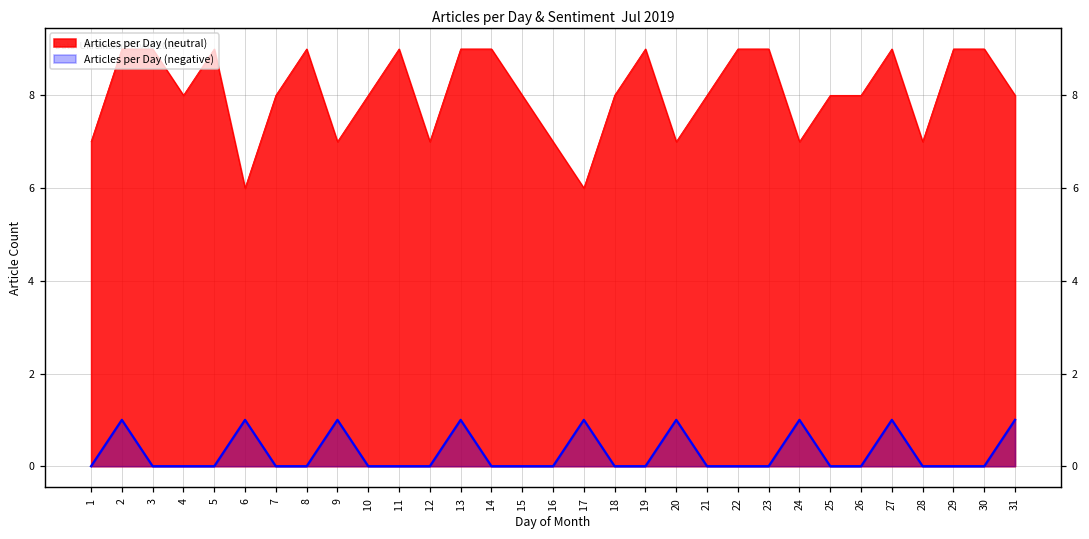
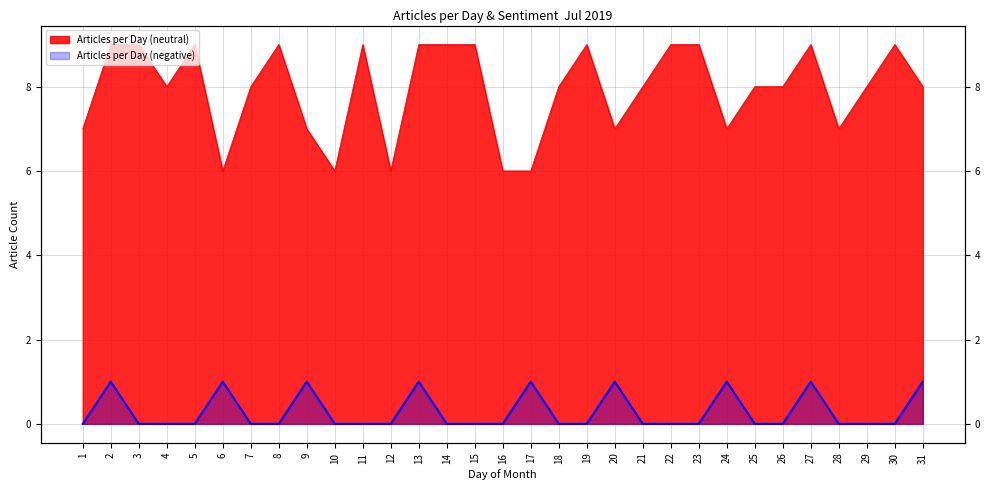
Articles per Day (neutral), 10: 8 -> 6
Articles per Day (neutral), 12: 7 -> 6
Articles per Day (neutral), 15: 8 -> 9
Articles per Day (neutral), 16: 7 -> 6
Articles per Day (neutral), 29: 9 -> 8
